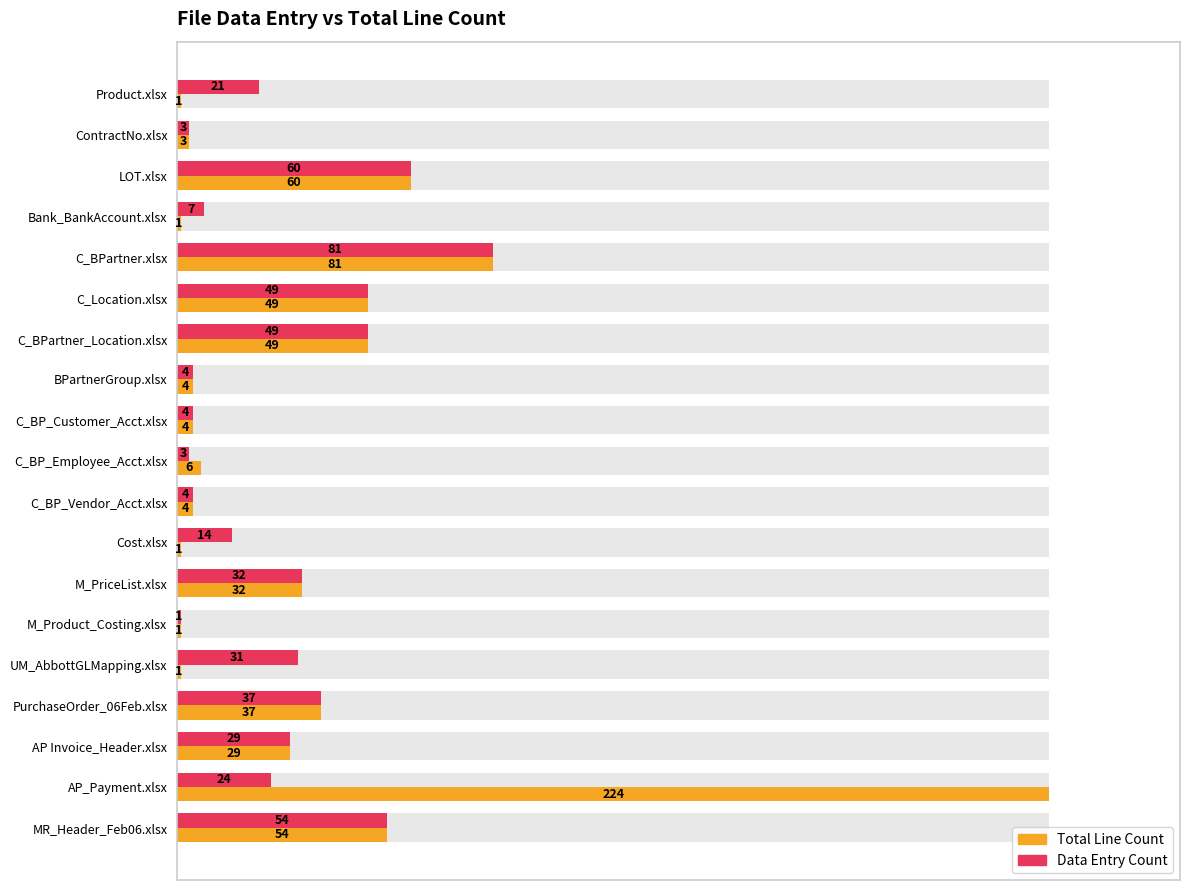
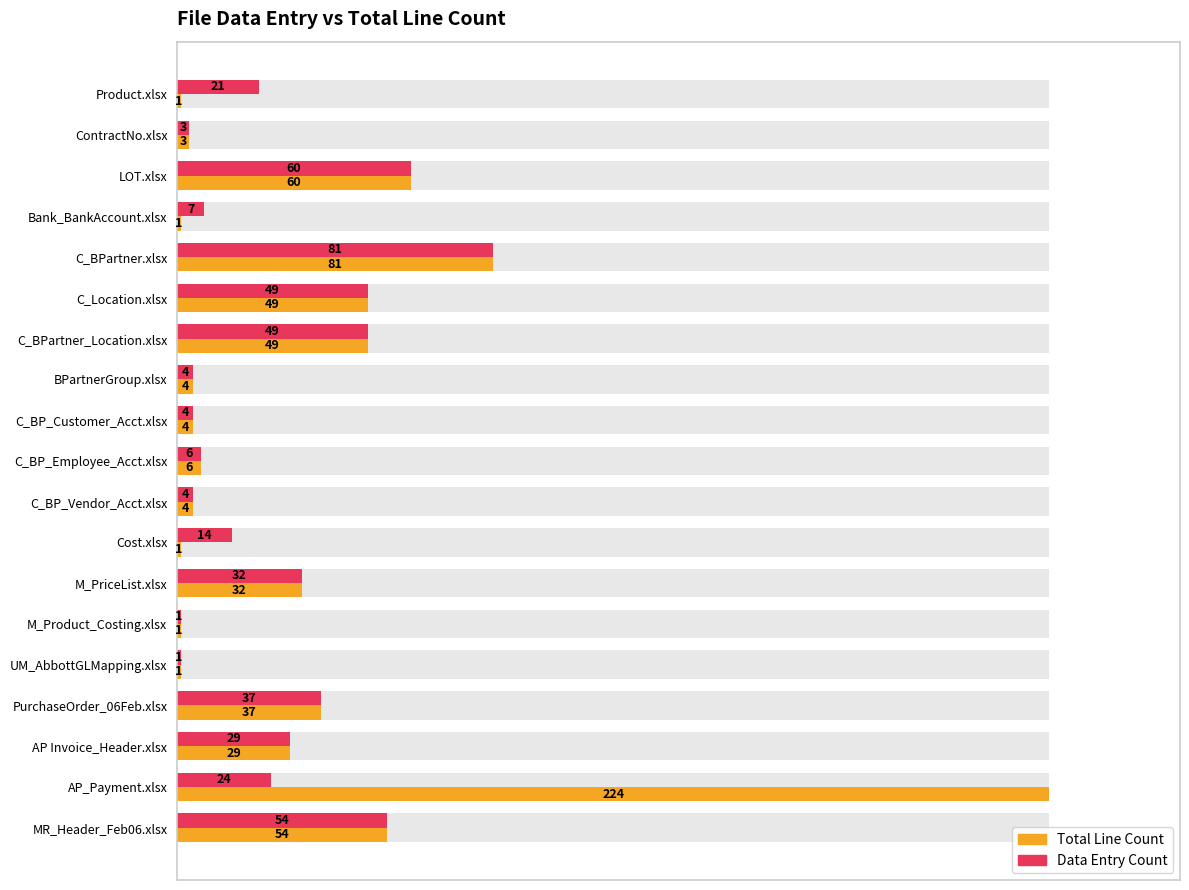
Data Entry Count, C_BP_Employee_Acct.xlsx: 3 -> 6
Data Entry Count, UM_AbbottGLMapping.xlsx: 31 -> 1
